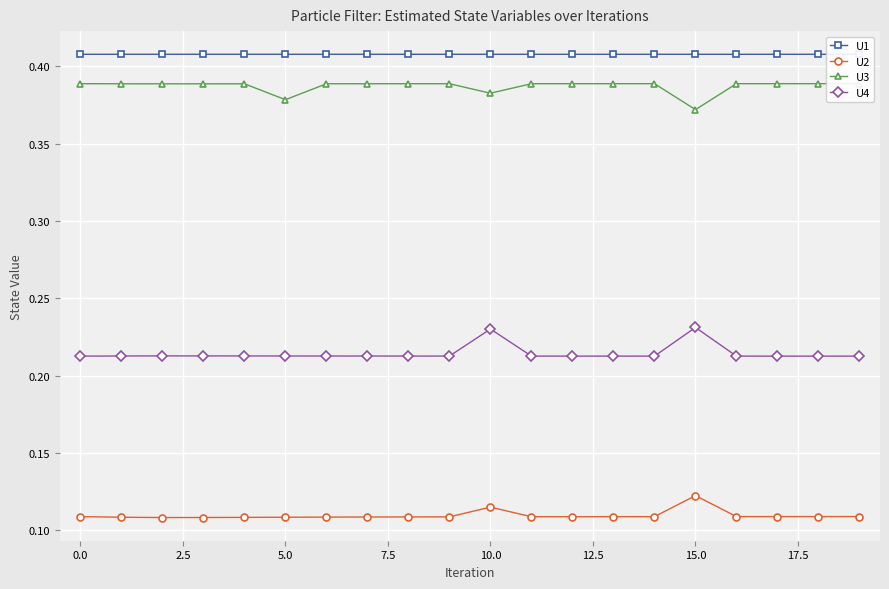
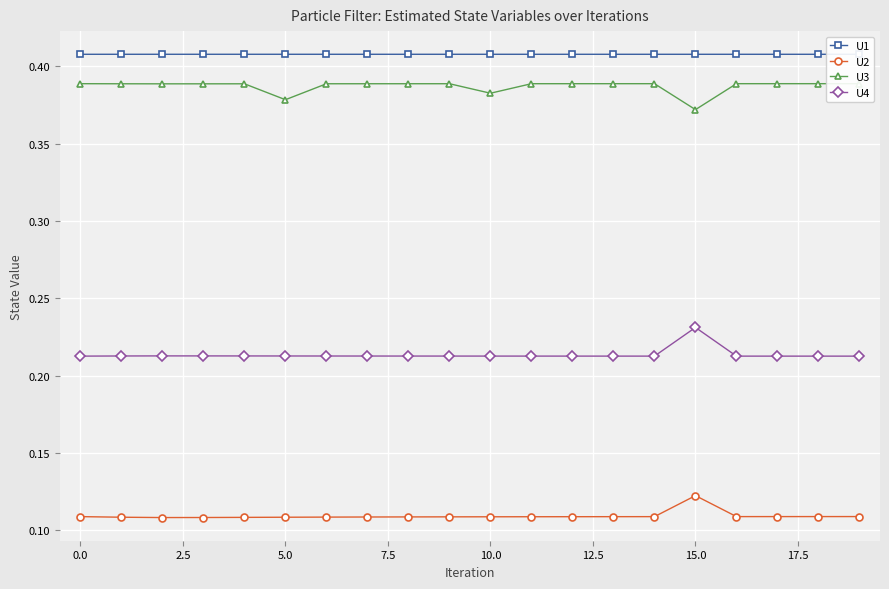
U2, 10.0: 0.115 -> 0.109
U4, 10.0: 0.230 -> 0.213
